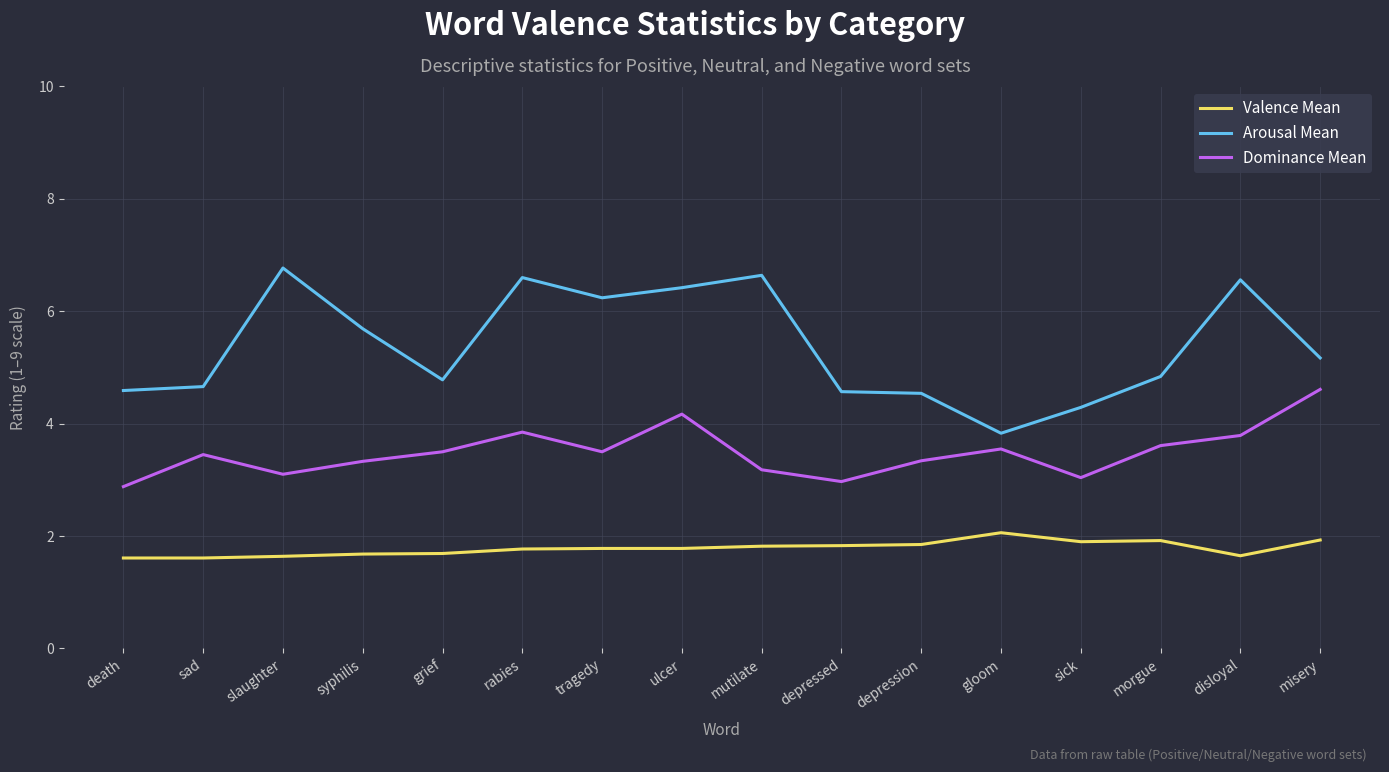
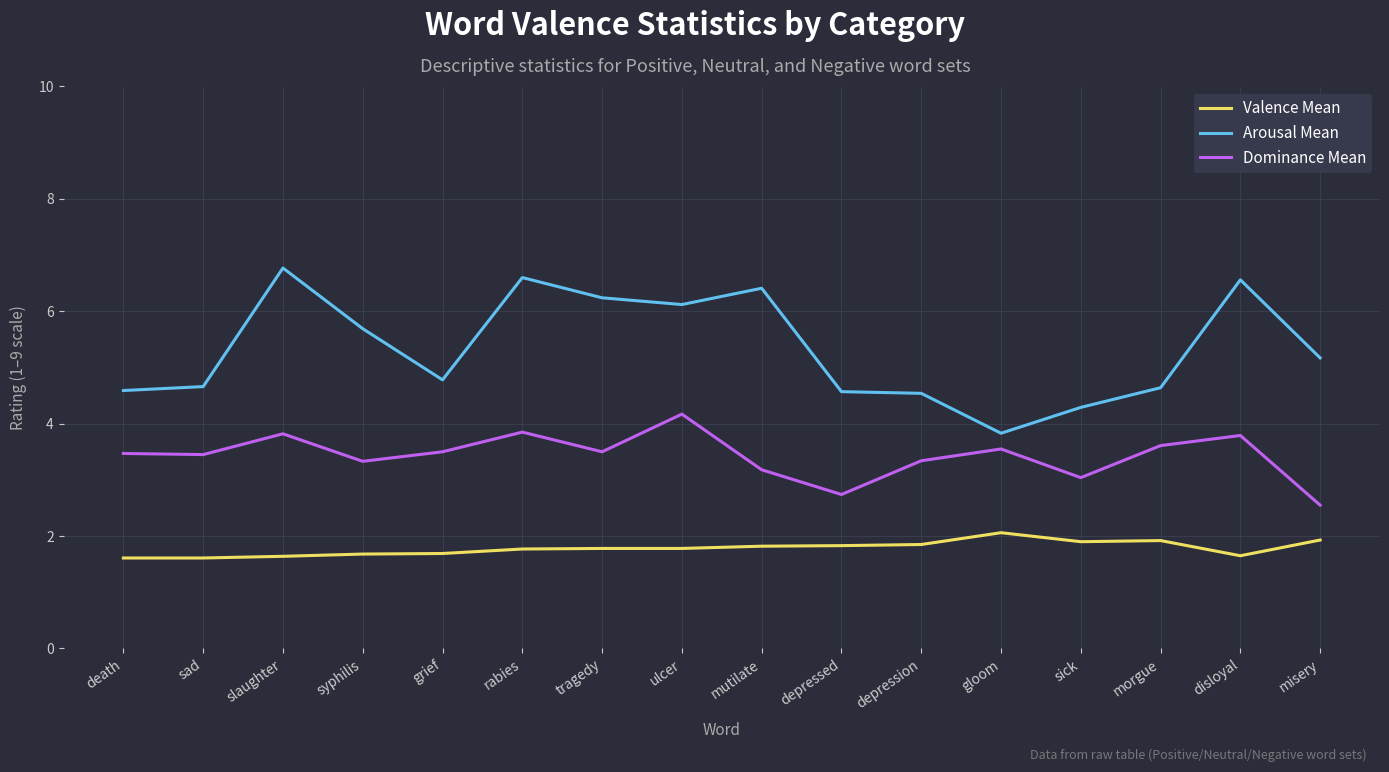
Dominance Mean, death: 2.9 -> 3.5
Dominance Mean, slaughter: 3.1 -> 3.8
Arousal Mean, ulcer: 6.4 -> 6.1
Arousal Mean, mutilate: 6.6 -> 6.4
Dominance Mean, depressed: 3.0 -> 2.7
Arousal Mean, morgue: 4.8 -> 4.6
Dominance Mean, misery: 4.6 -> 2.6
